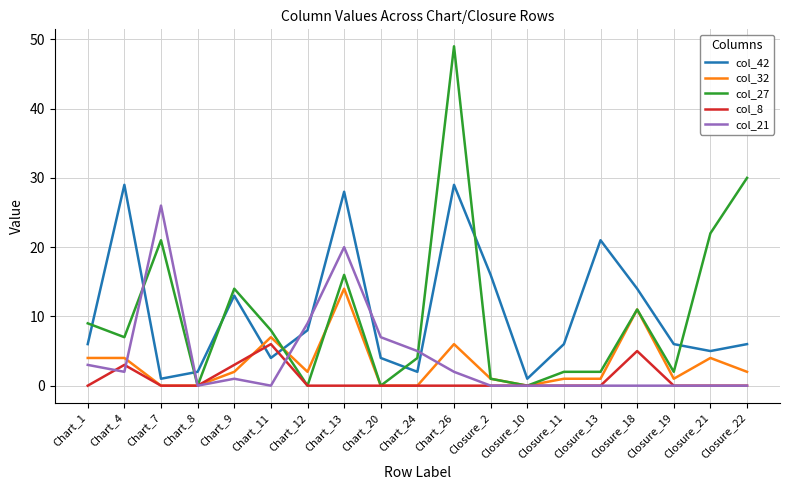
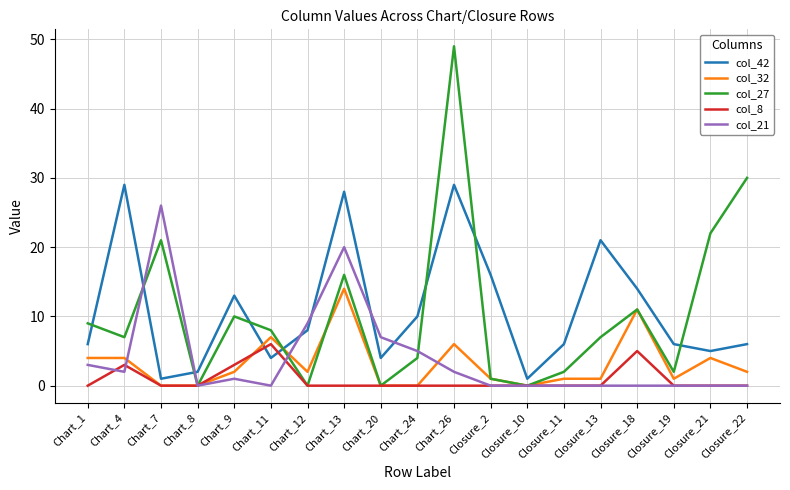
col_27, Chart_9: 14 -> 10
col_42, Chart_24: 2 -> 10
col_27, Closure_13: 2 -> 7
